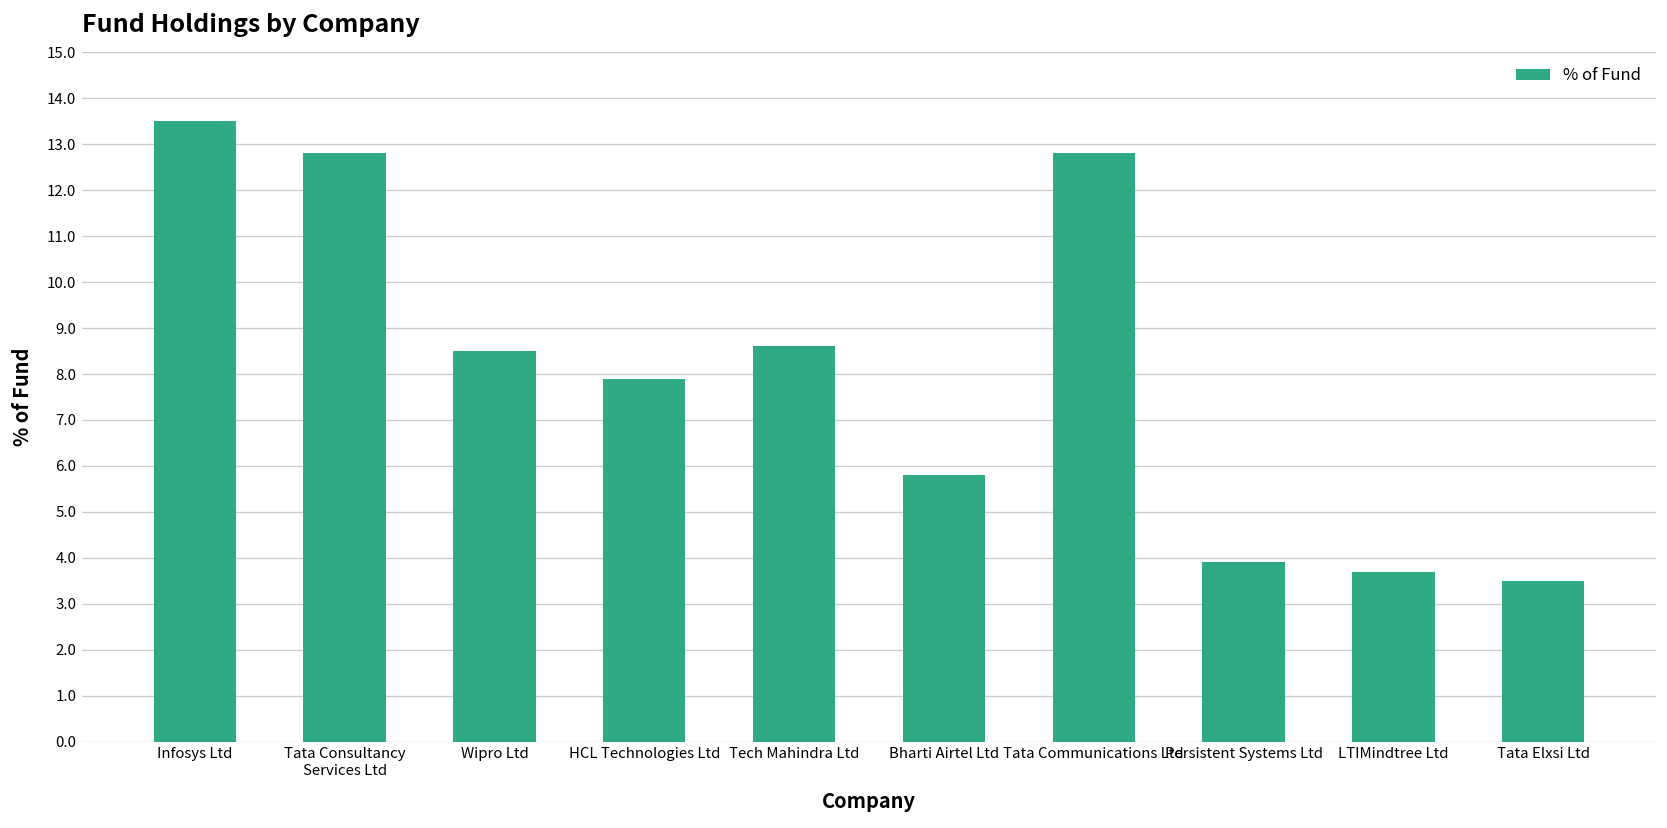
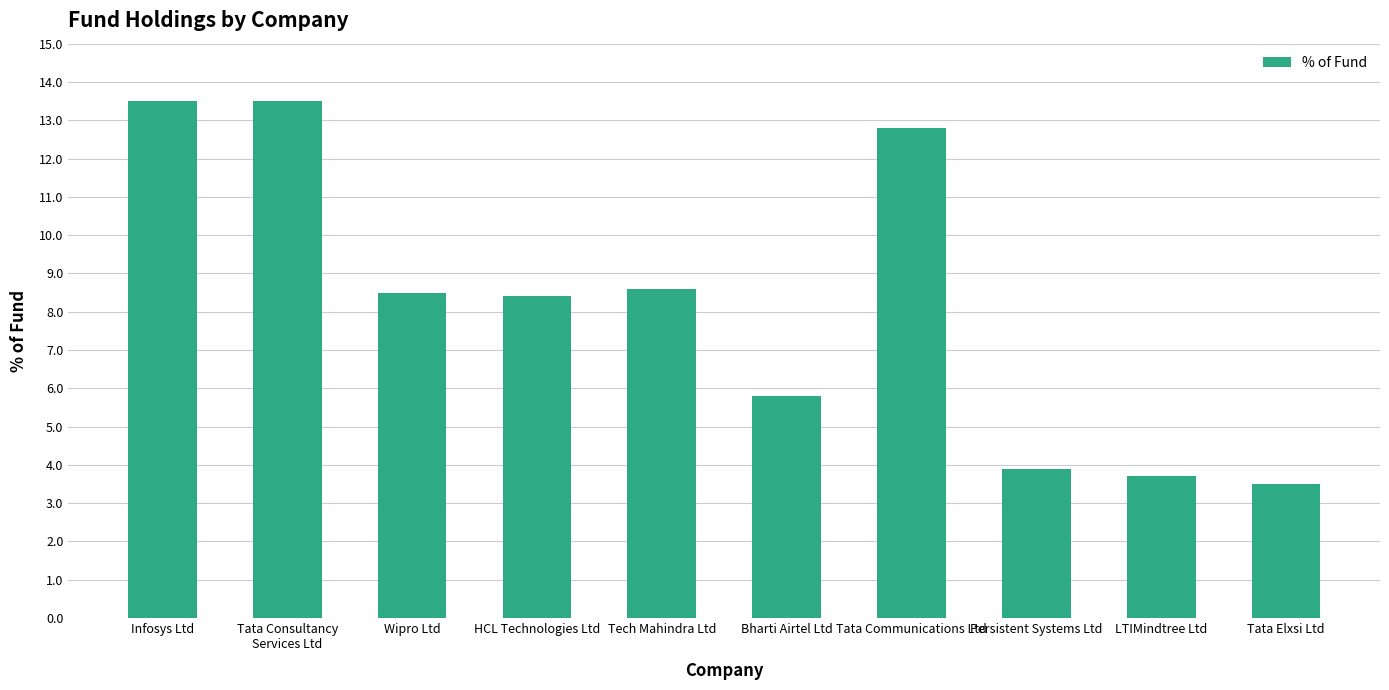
Tata Consultancy Services Ltd: 12.8 -> 13.5
HCL Technologies Ltd: 7.9 -> 8.4
